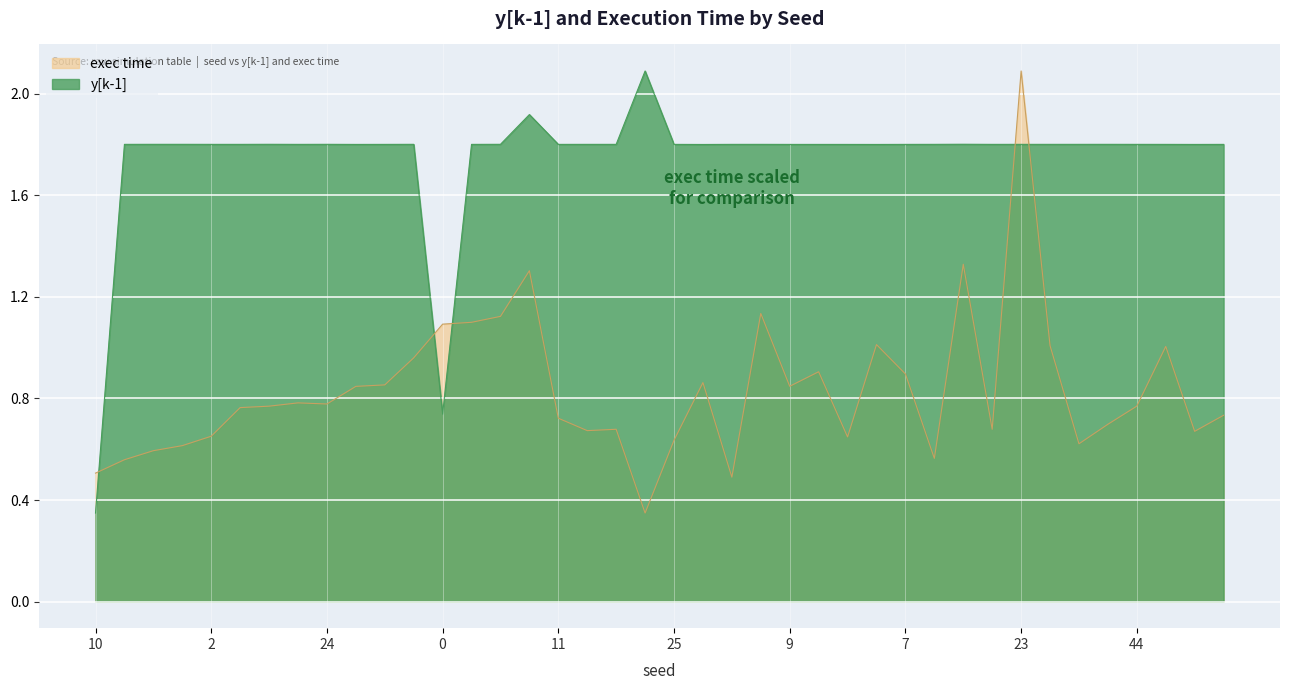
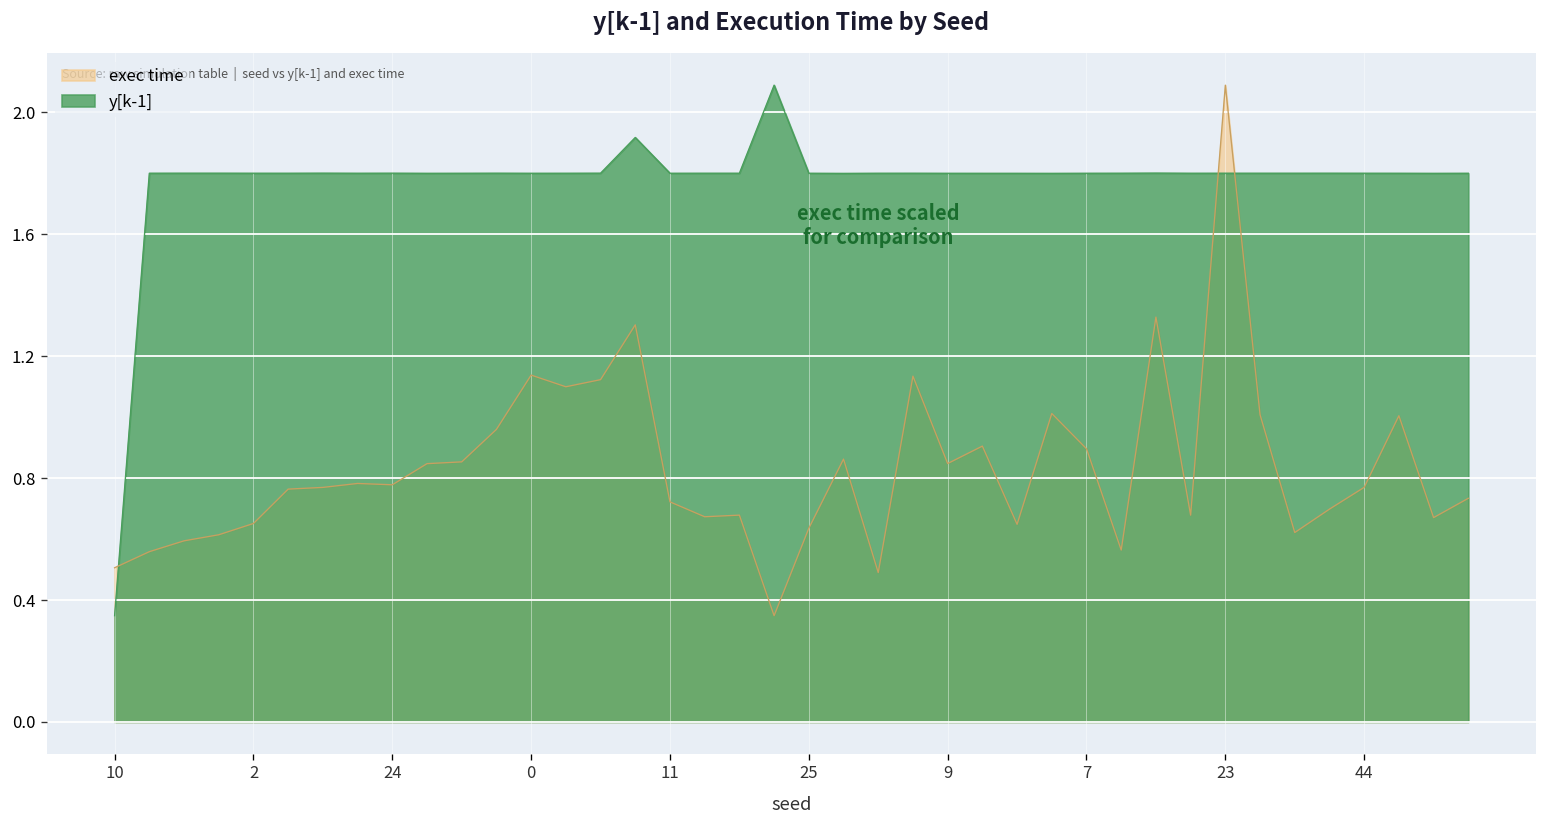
exec time, 0: 1.09 -> 1.14
y[k-1], 0: 0.74 -> 1.80
